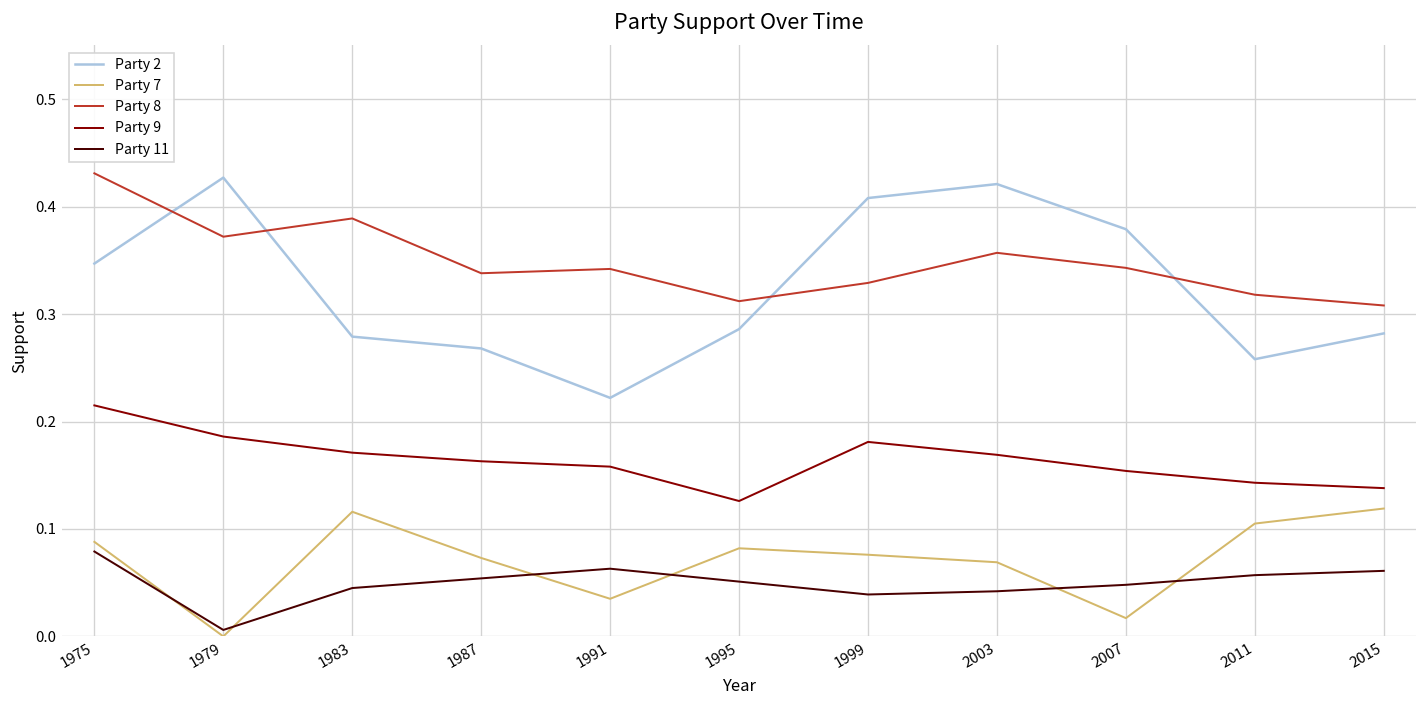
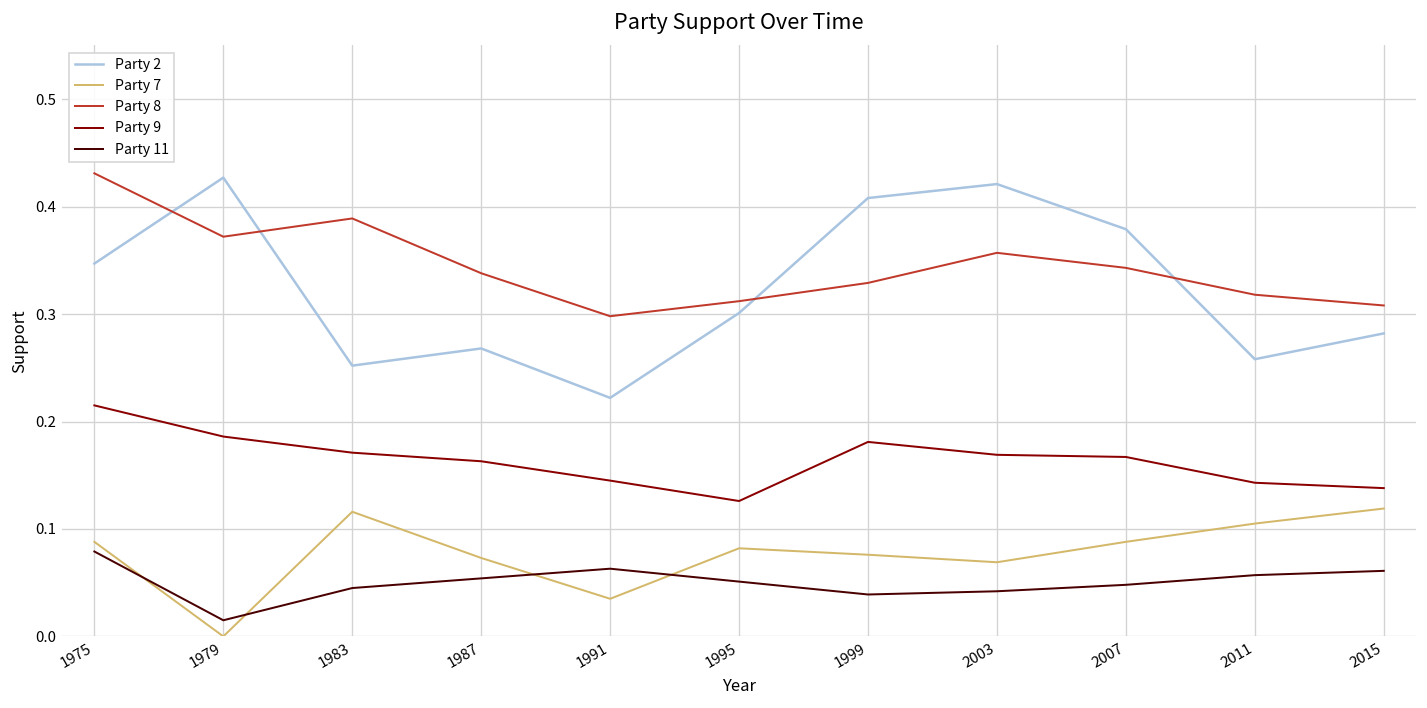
Party 11, 1979: 0.01 -> 0.02
Party 2, 1983: 0.28 -> 0.25
Party 8, 1991: 0.34 -> 0.30
Party 9, 1991: 0.16 -> 0.15
Party 2, 1995: 0.29 -> 0.30
Party 7, 2007: 0.02 -> 0.09
Party 9, 2007: 0.15 -> 0.17
